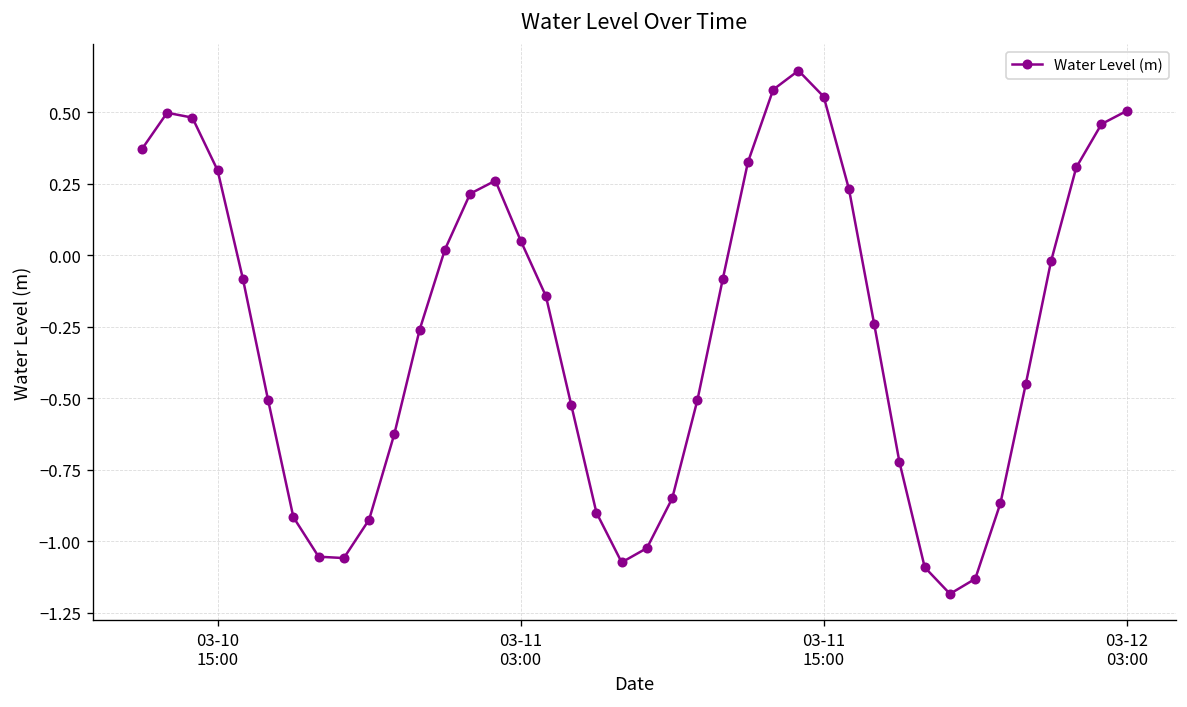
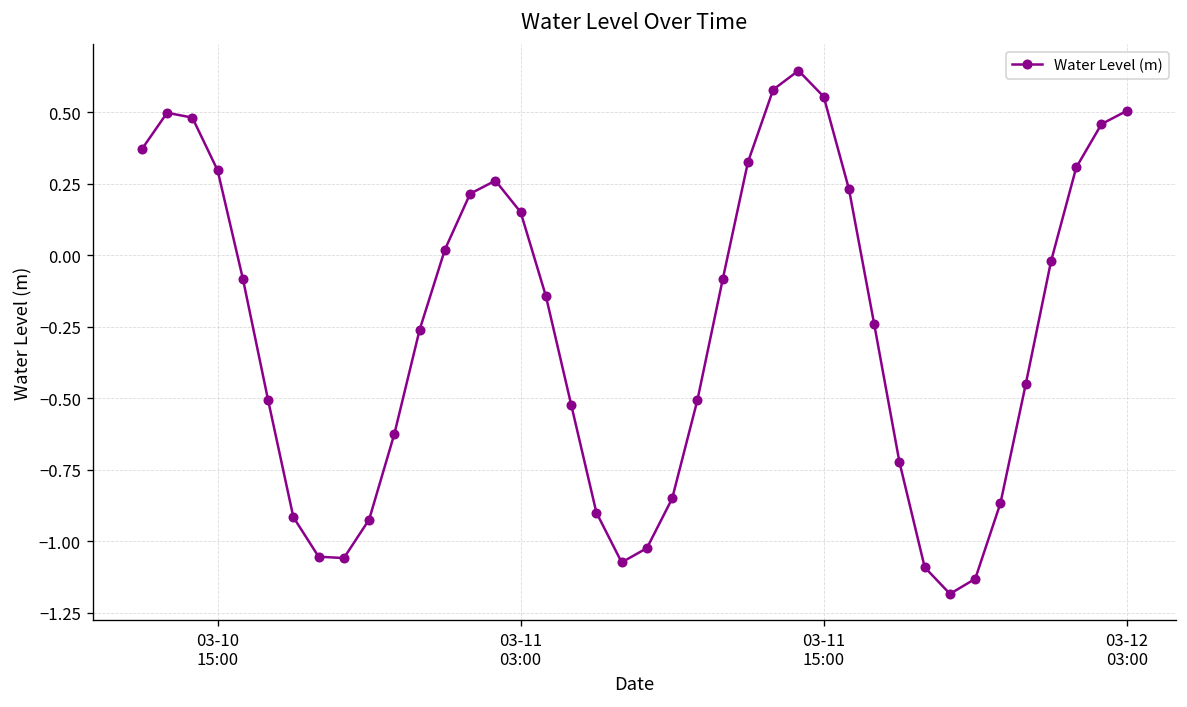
03-11 03:00: 0.05 -> 0.15
